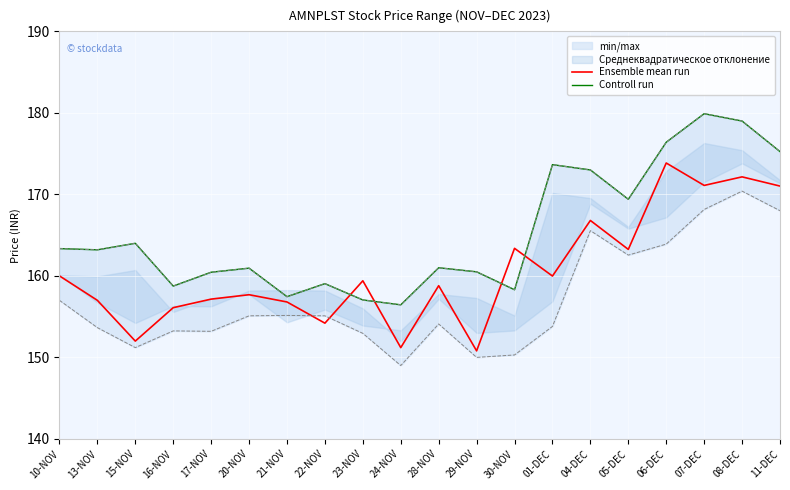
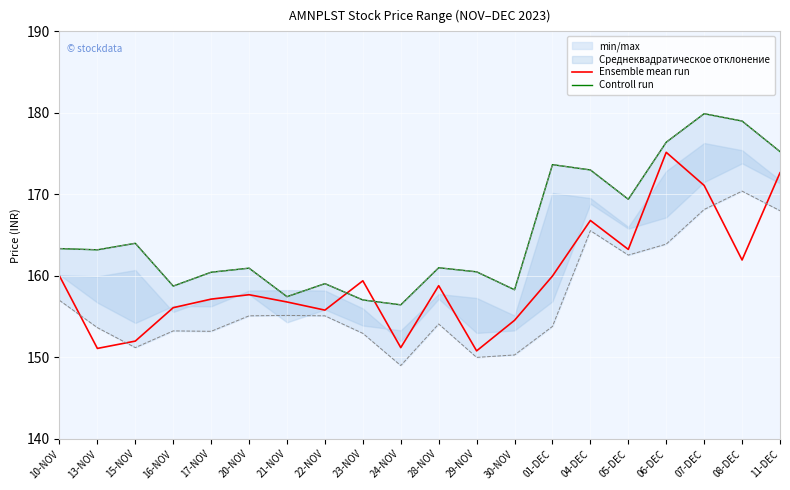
Ensemble mean run, 13-NOV: 157 -> 151
Ensemble mean run, 22-NOV: 154 -> 156
Ensemble mean run, 30-NOV: 163 -> 155
Ensemble mean run, 06-DEC: 174 -> 175
Ensemble mean run, 08-DEC: 172 -> 162
Ensemble mean run, 11-DEC: 171 -> 173
